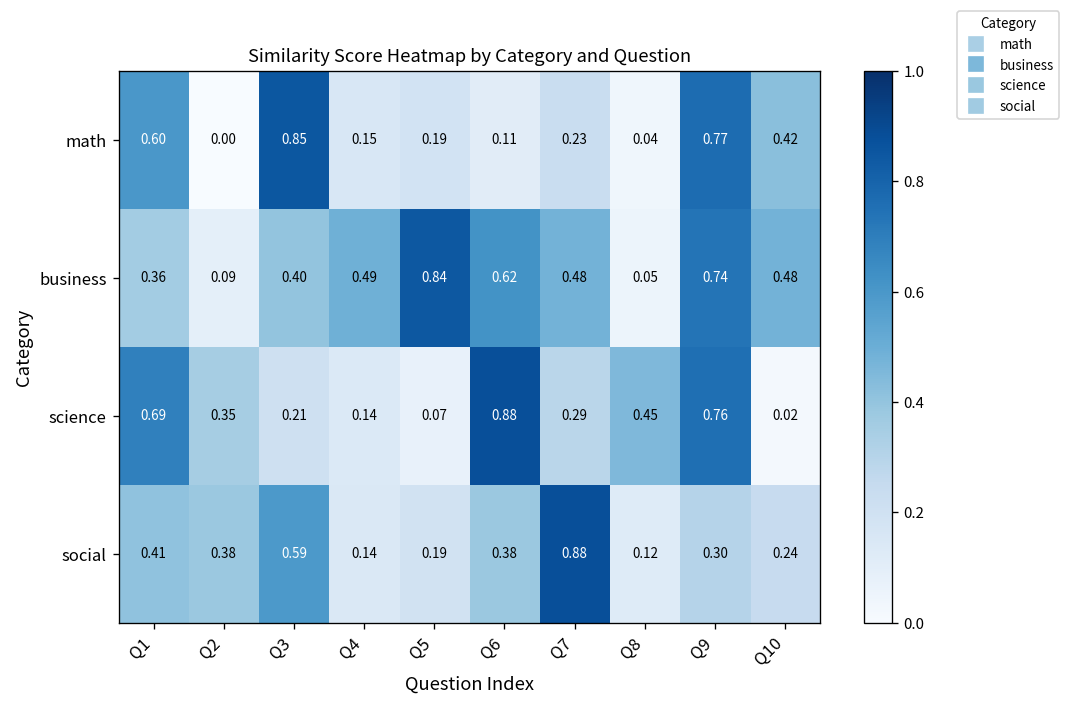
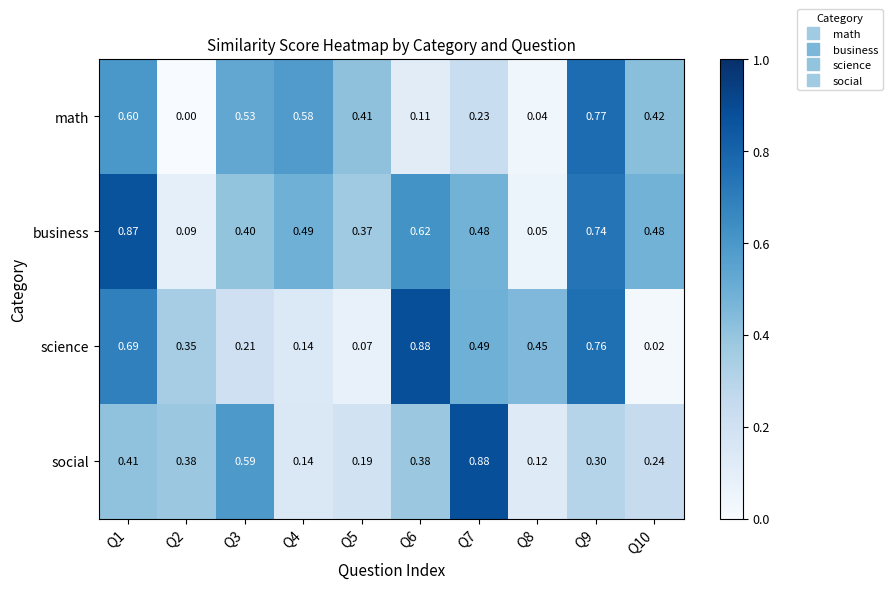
math, Q3: 0.85 -> 0.53
math, Q4: 0.15 -> 0.58
math, Q5: 0.19 -> 0.41
business, Q1: 0.36 -> 0.87
business, Q5: 0.84 -> 0.37
science, Q7: 0.29 -> 0.49
